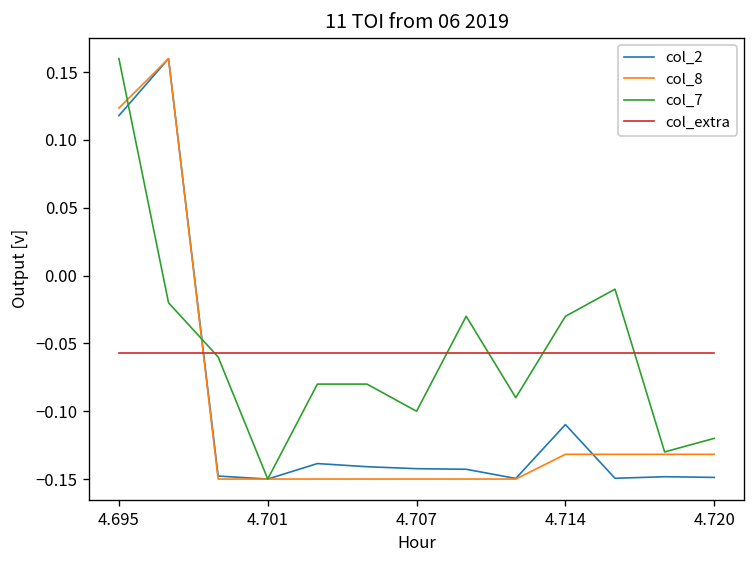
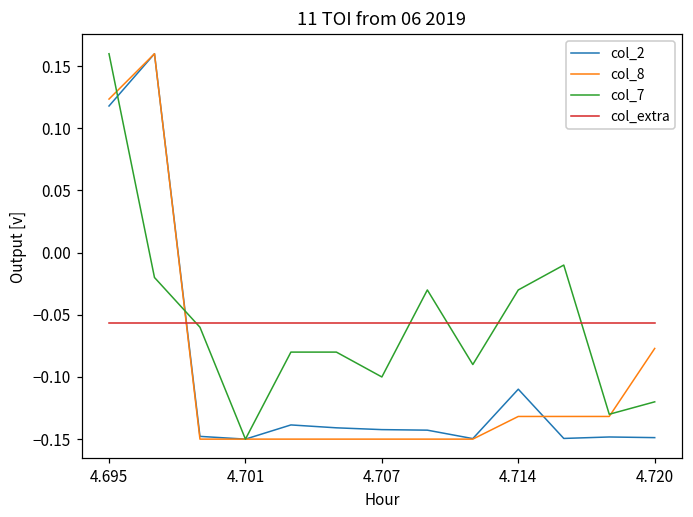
col_8, 4.720: -0.132 -> -0.077
